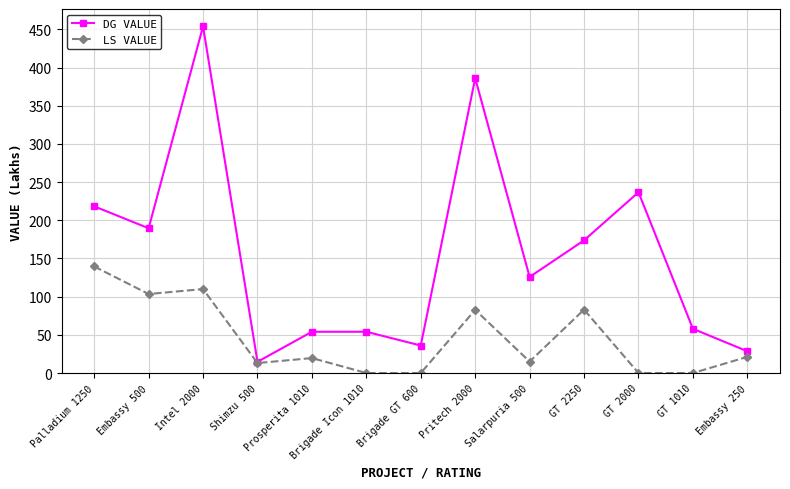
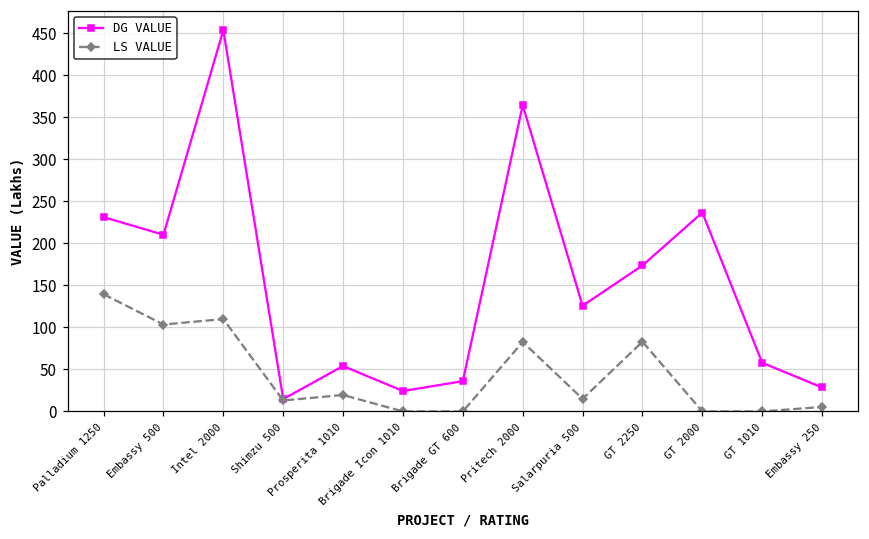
DG VALUE, Palladium 1250: 220 -> 230
DG VALUE, Embassy 500: 190 -> 210
DG VALUE, Brigade Icon 1010: 50 -> 20
DG VALUE, Pritech 2000: 390 -> 360
LS VALUE, Embassy 250: 20 -> 10
